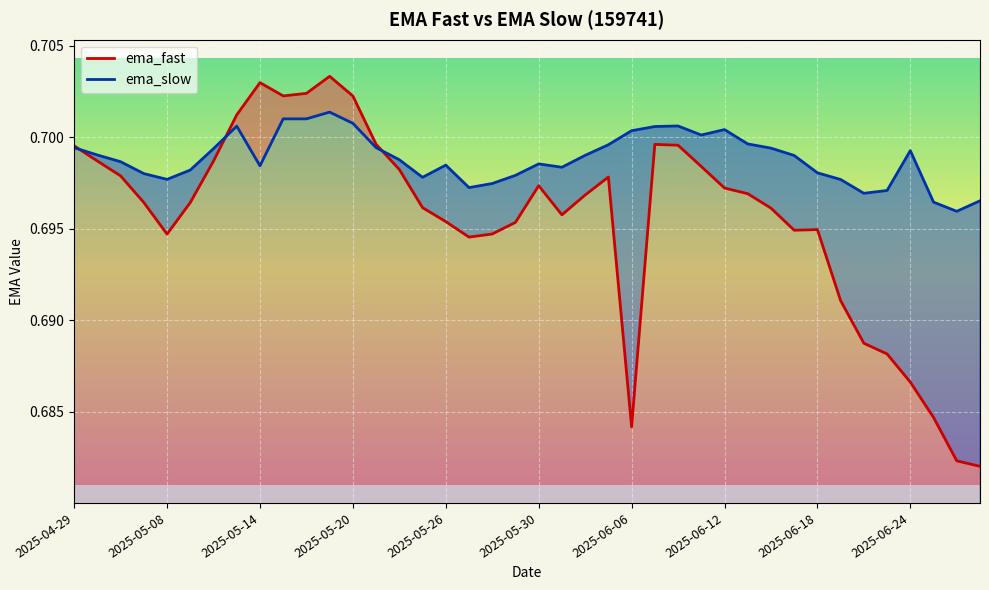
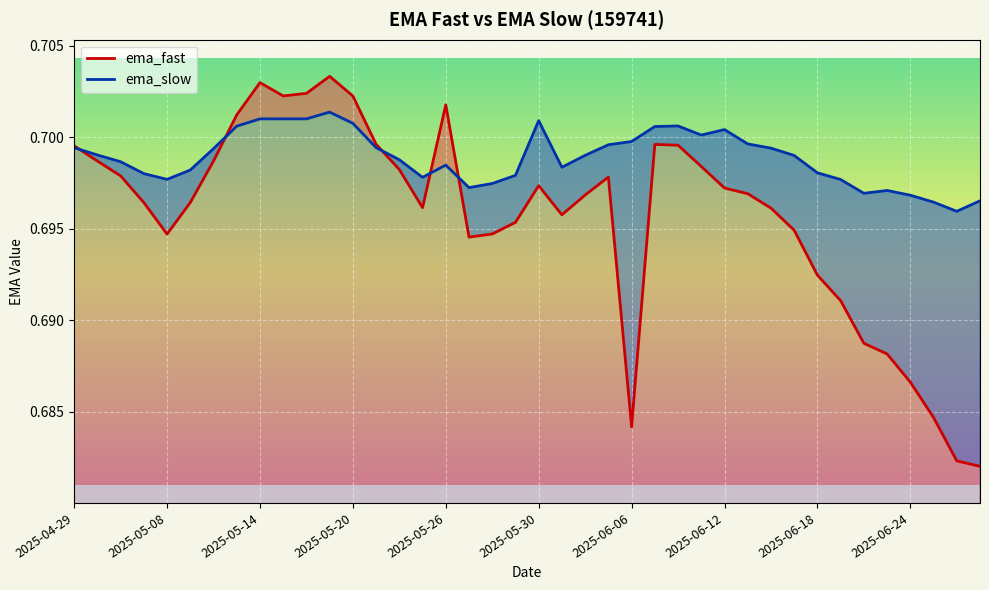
ema_slow, 2025-05-14: 0.6984 -> 0.7010
ema_fast, 2025-05-26: 0.6954 -> 0.7018
ema_slow, 2025-05-30: 0.6985 -> 0.7009
ema_slow, 2025-06-06: 0.7003 -> 0.6998
ema_fast, 2025-06-18: 0.6949 -> 0.6925
ema_slow, 2025-06-24: 0.6993 -> 0.6968
